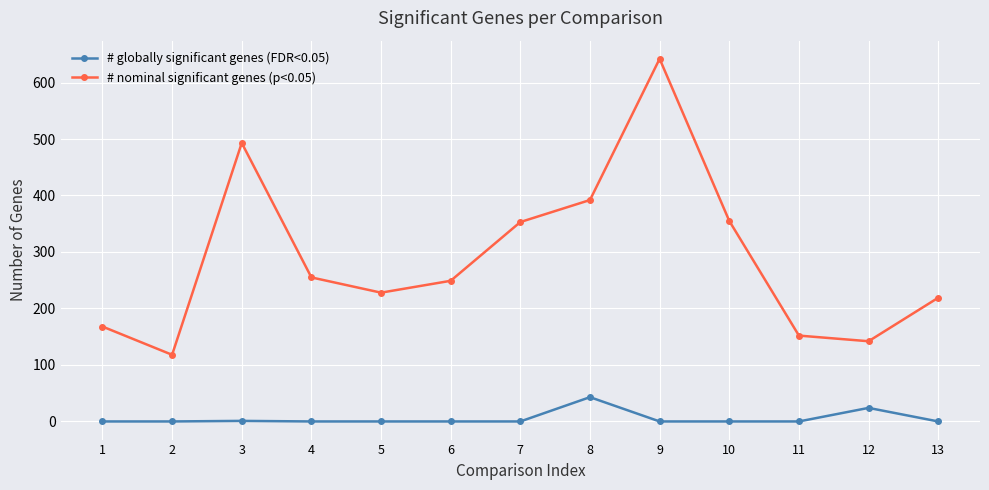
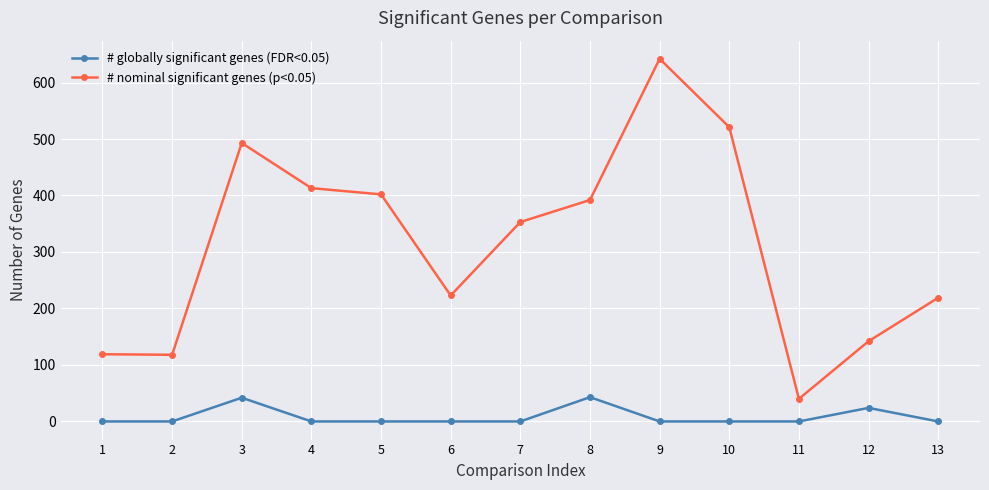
# nominal significant genes (p<0.05), 1: 170 -> 120
# globally significant genes (FDR<0.05), 3: 0 -> 40
# nominal significant genes (p<0.05), 4: 260 -> 410
# nominal significant genes (p<0.05), 5: 230 -> 400
# nominal significant genes (p<0.05), 6: 250 -> 220
# nominal significant genes (p<0.05), 10: 360 -> 520
# nominal significant genes (p<0.05), 11: 150 -> 40
